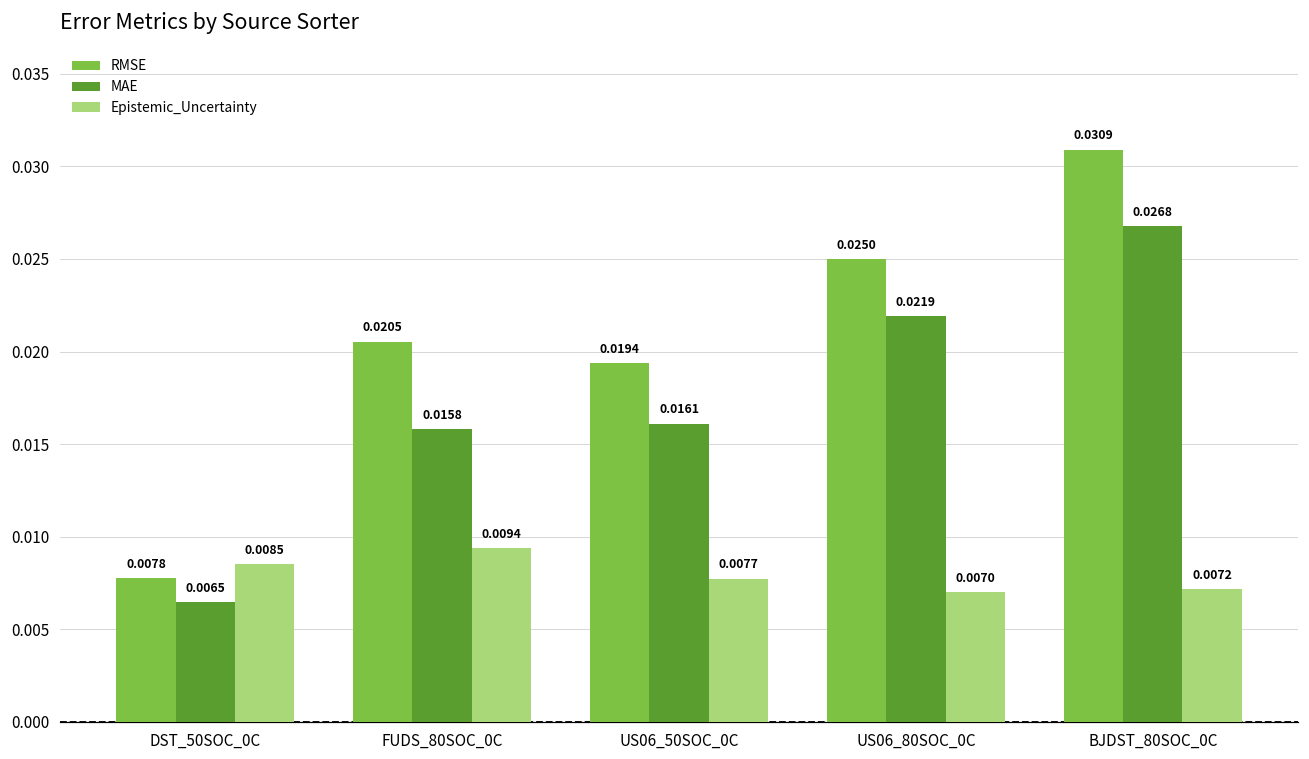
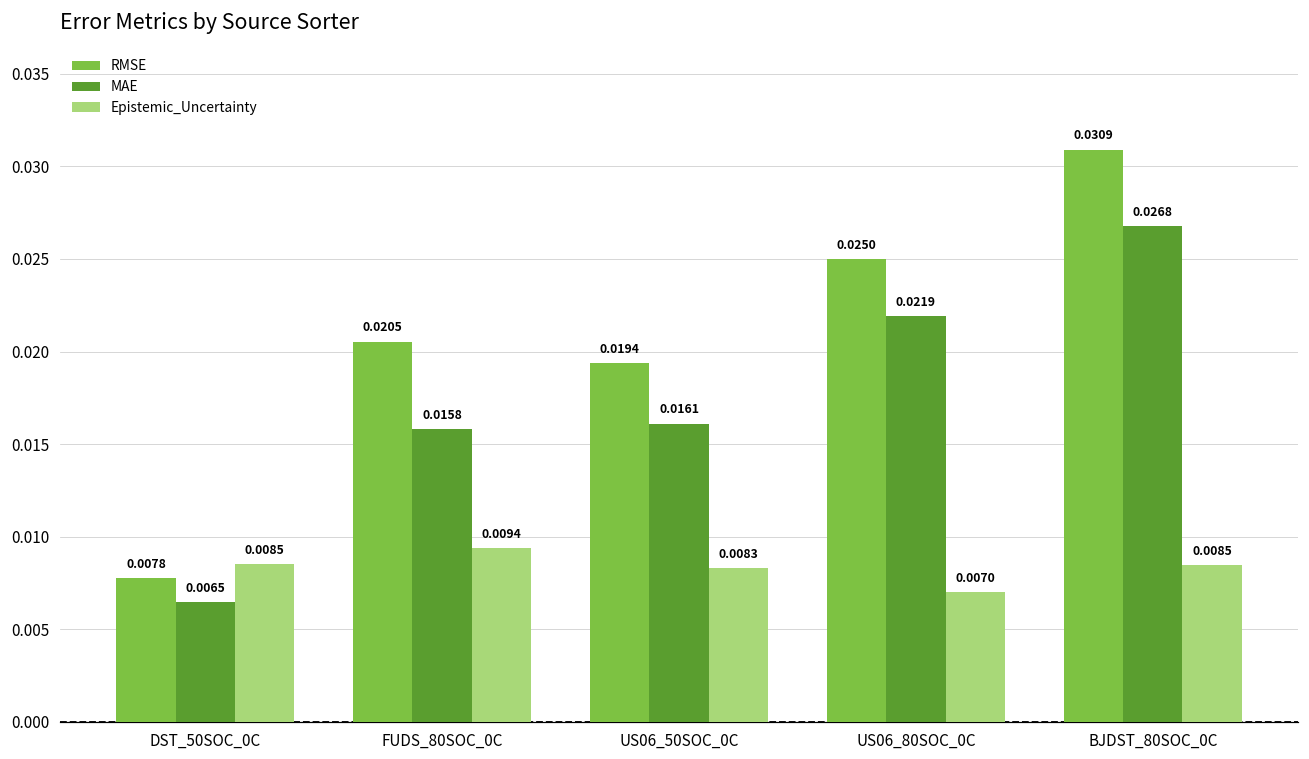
Epistemic_Uncertainty, US06_50SOC_0C: 0.0077 -> 0.0083
Epistemic_Uncertainty, BJDST_80SOC_0C: 0.0072 -> 0.0085
